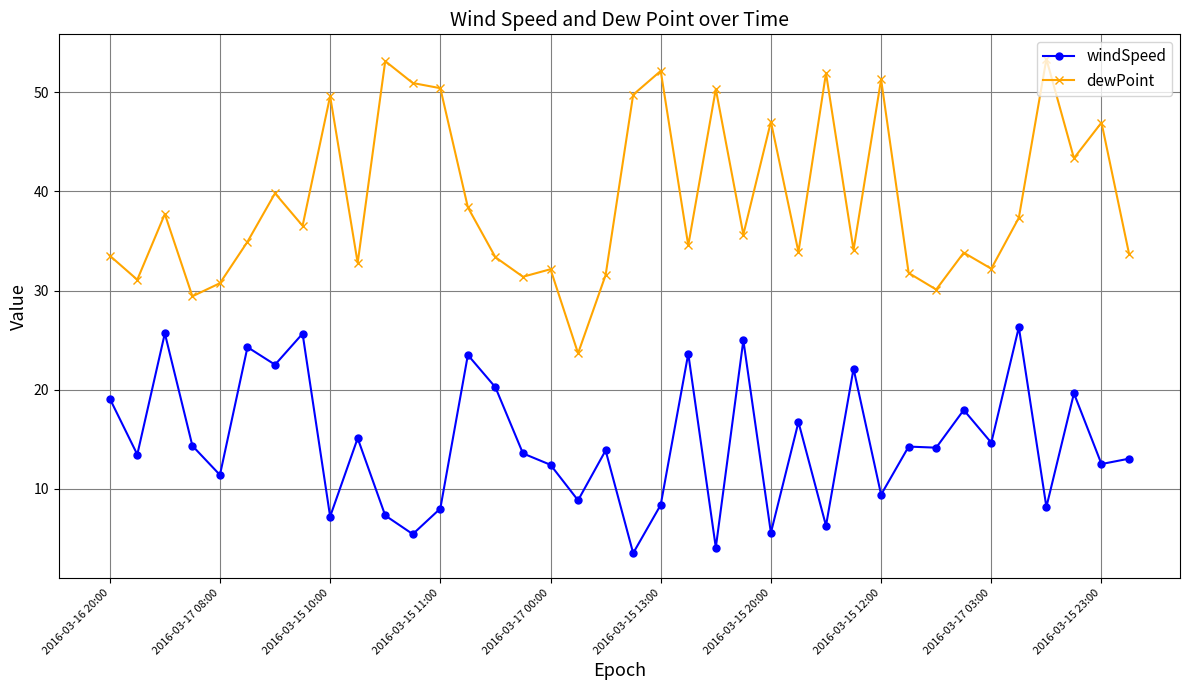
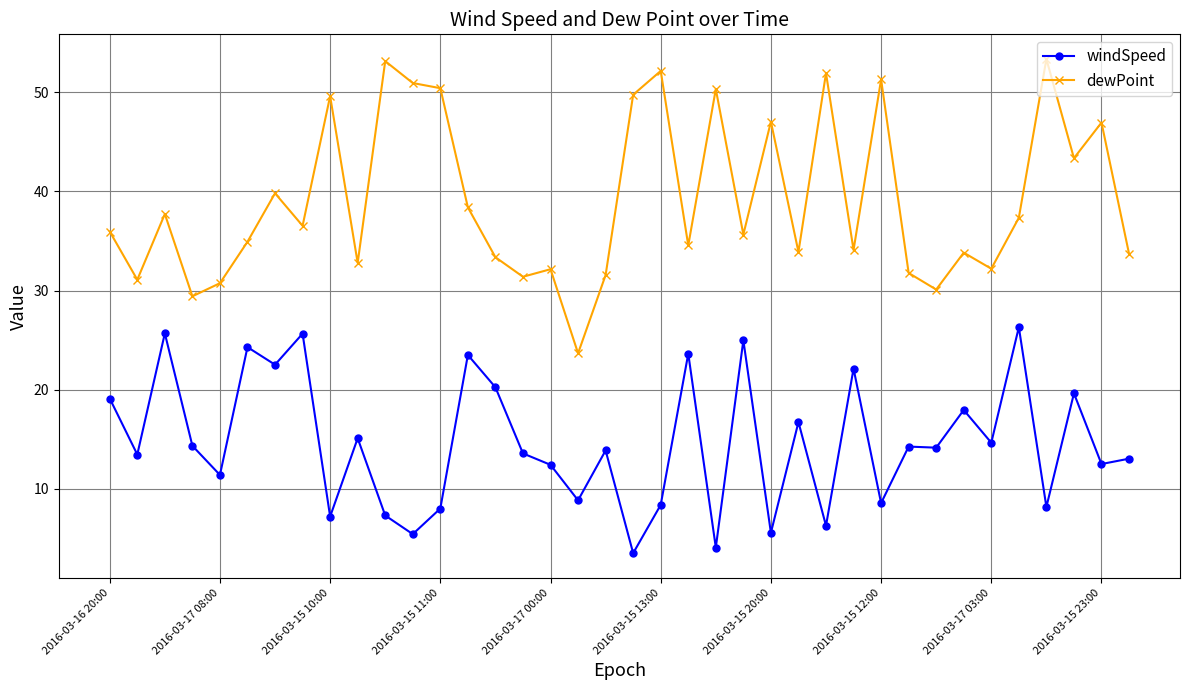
dewPoint, 2016-03-16 20:00: 34 -> 36
windSpeed, 2016-03-15 12:00: 9.4 -> 8.6
